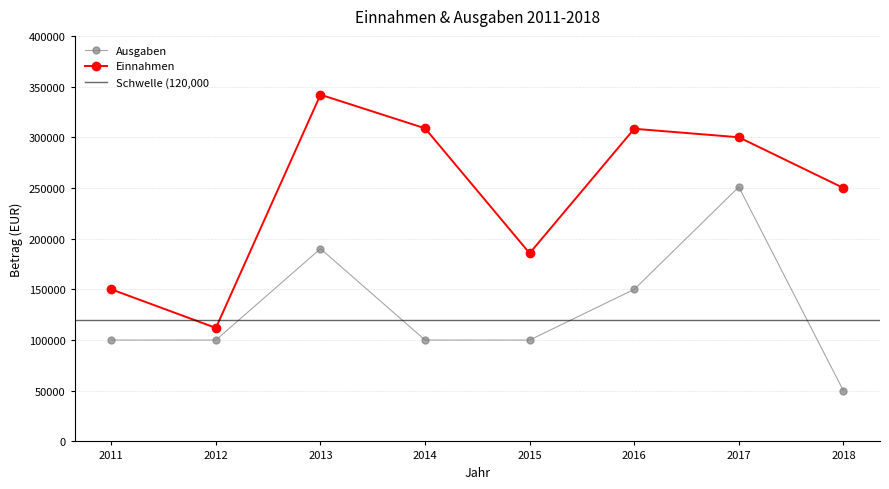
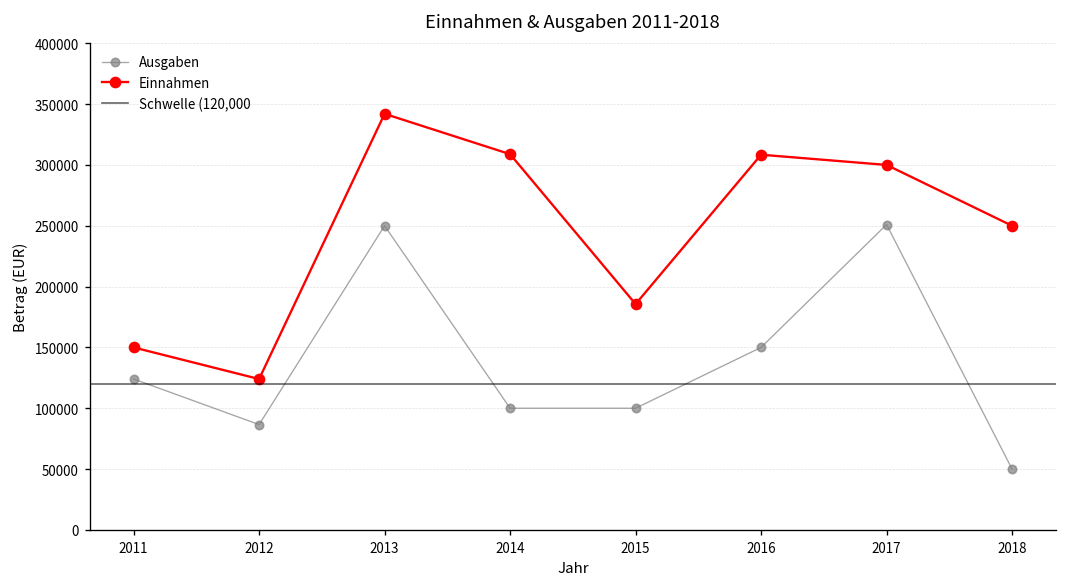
Ausgaben, 2011: 100000 -> 124000
Ausgaben, 2012: 100000 -> 87000
Einnahmen, 2012: 112000 -> 124000
Ausgaben, 2013: 190000 -> 250000
